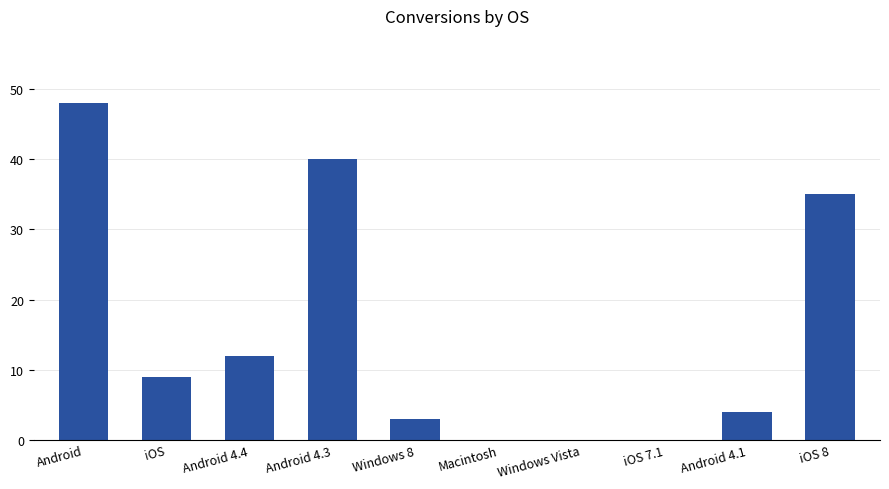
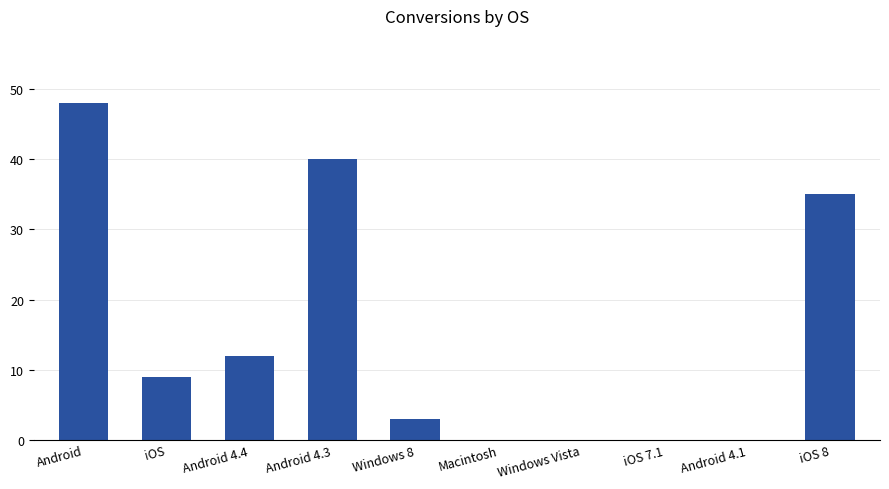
Android 4.1: 4 -> 0
